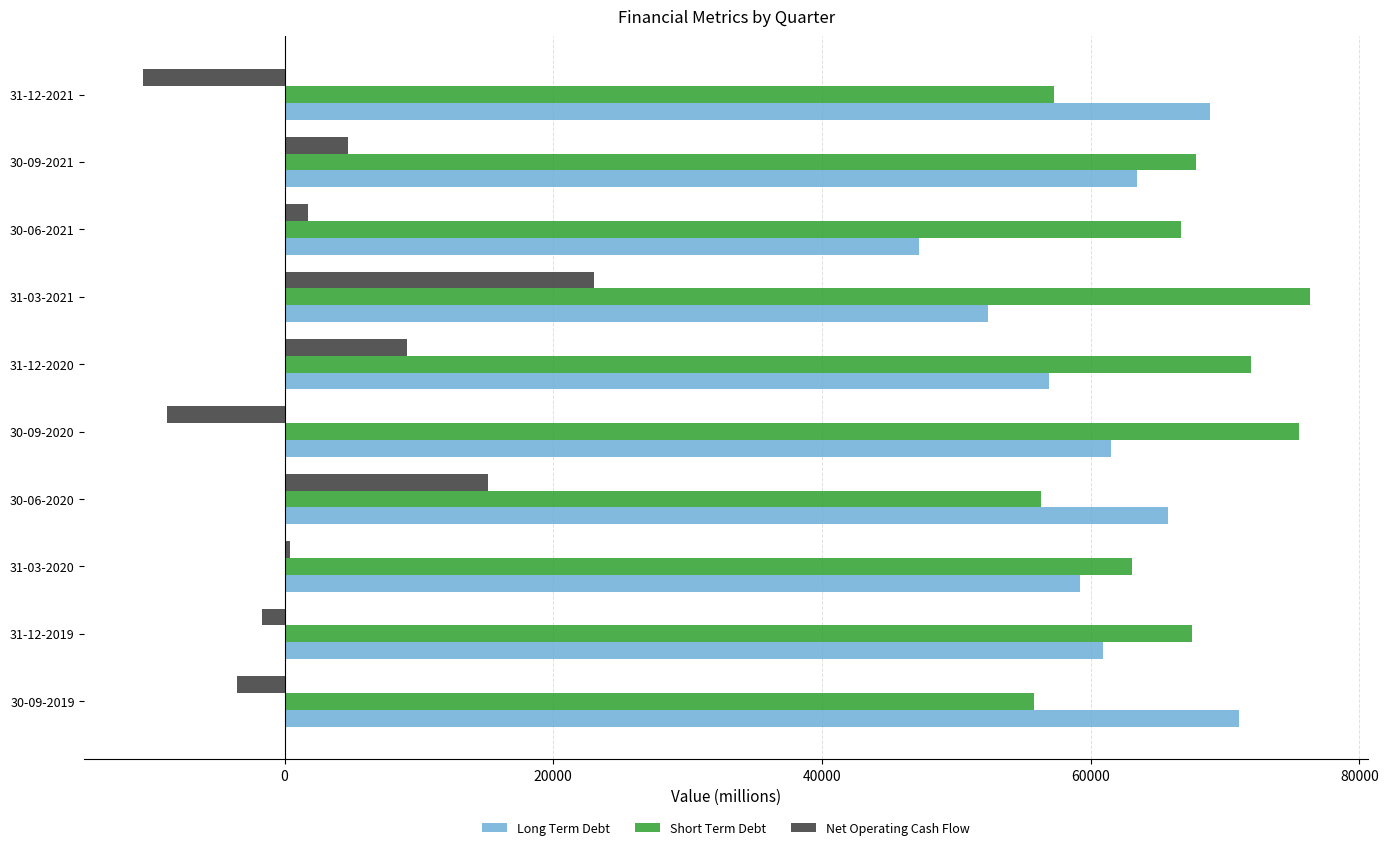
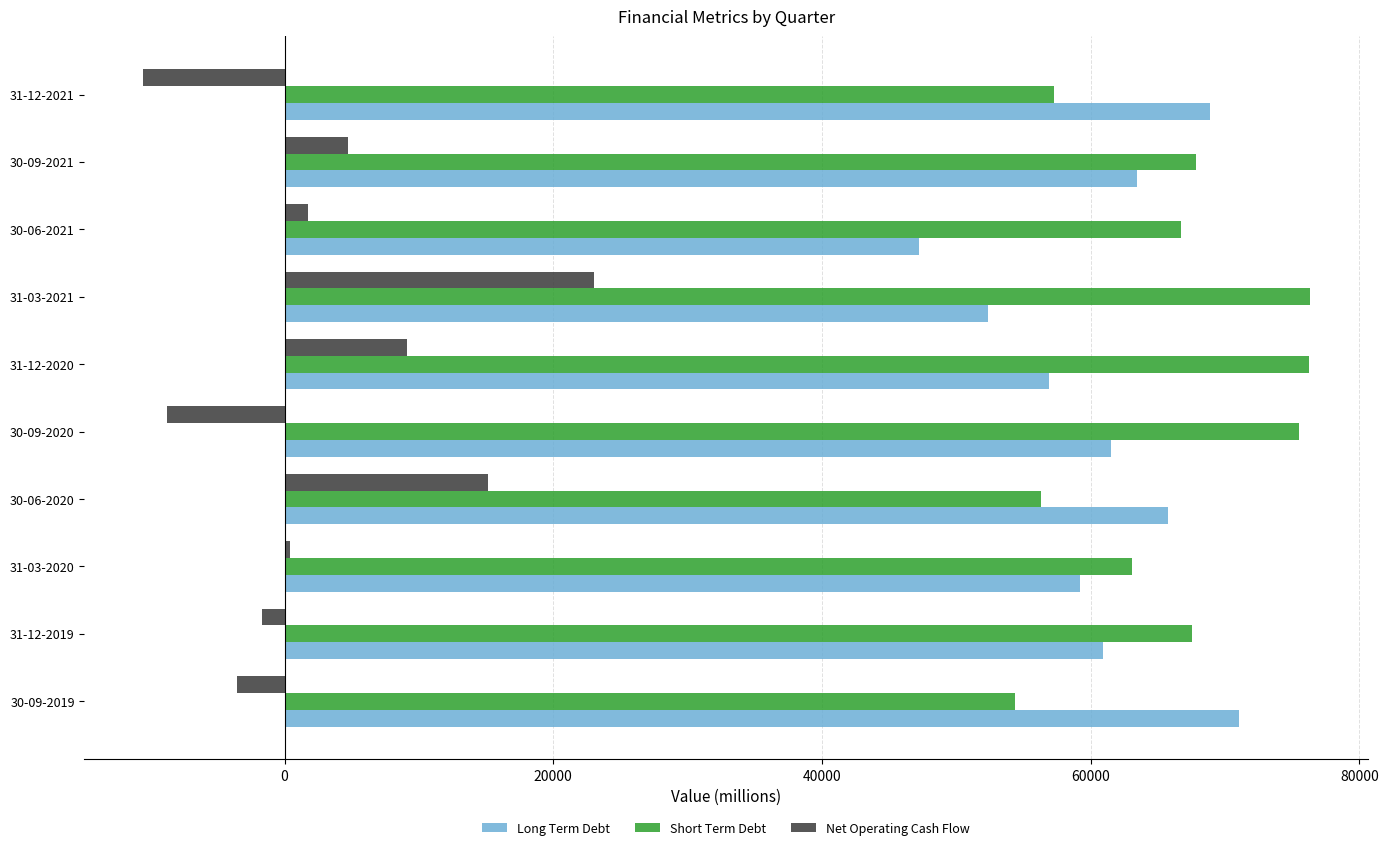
Short Term Debt, 31-12-2020: 71900 -> 76200
Short Term Debt, 30-09-2019: 55800 -> 54400
